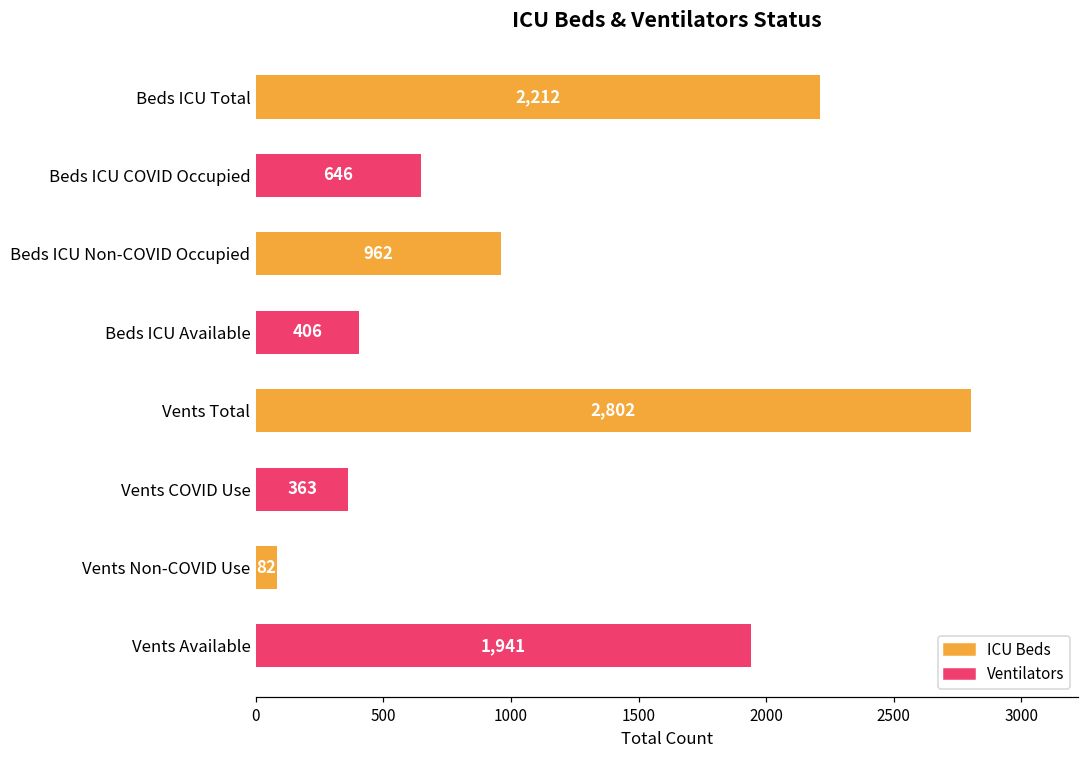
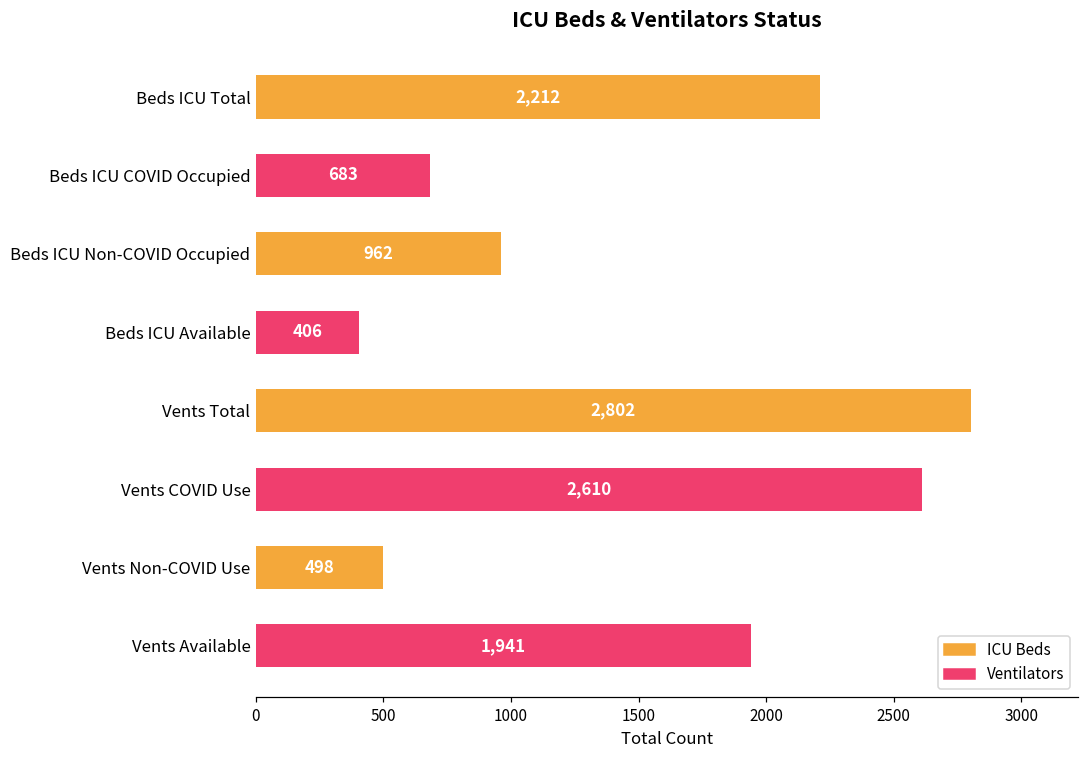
Beds ICU COVID Occupied: 646 -> 683
Vents COVID Use: 363 -> 2,610
Vents Non-COVID Use: 82 -> 498
